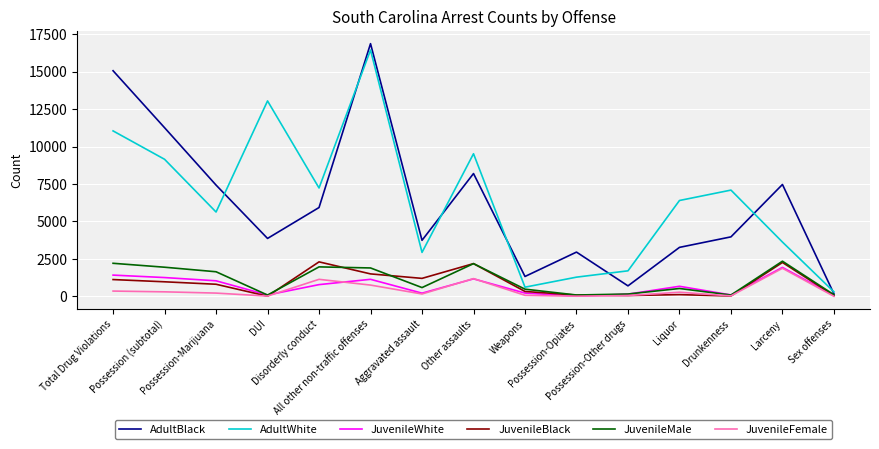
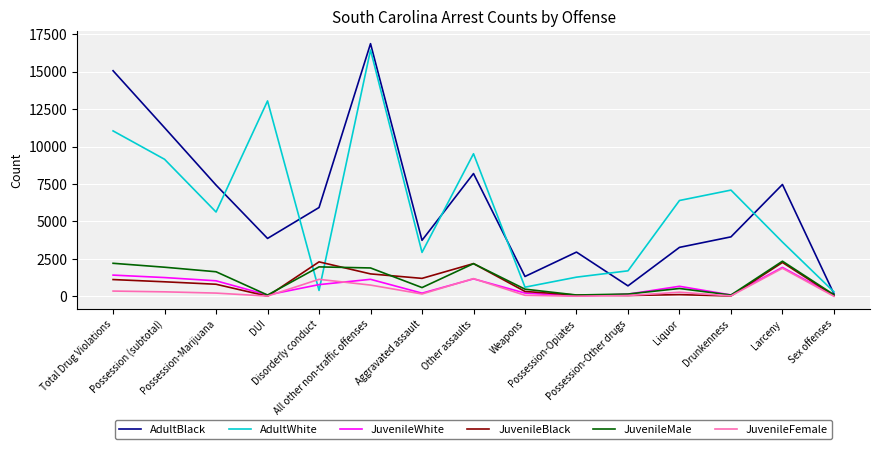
AdultWhite, Disorderly conduct: 7200 -> 400
